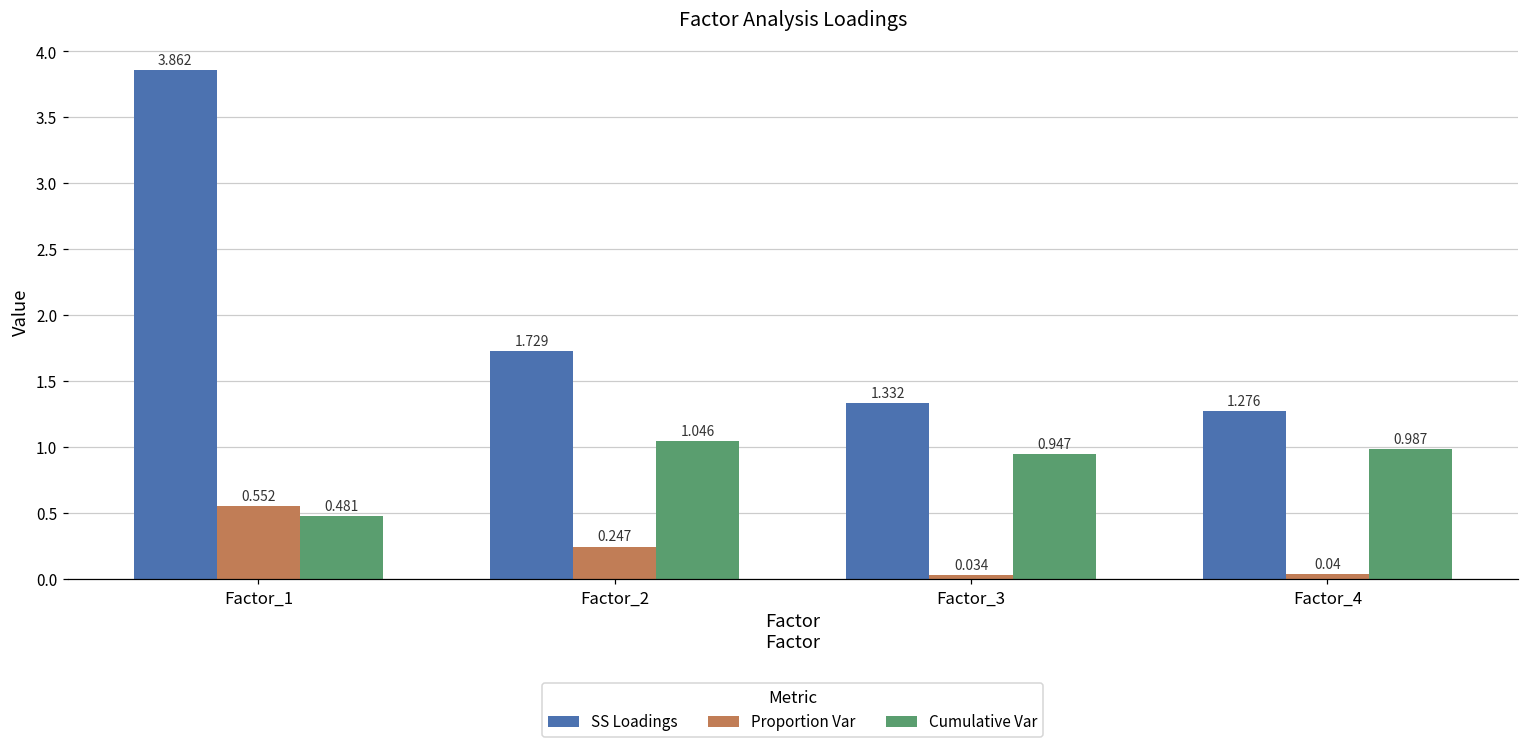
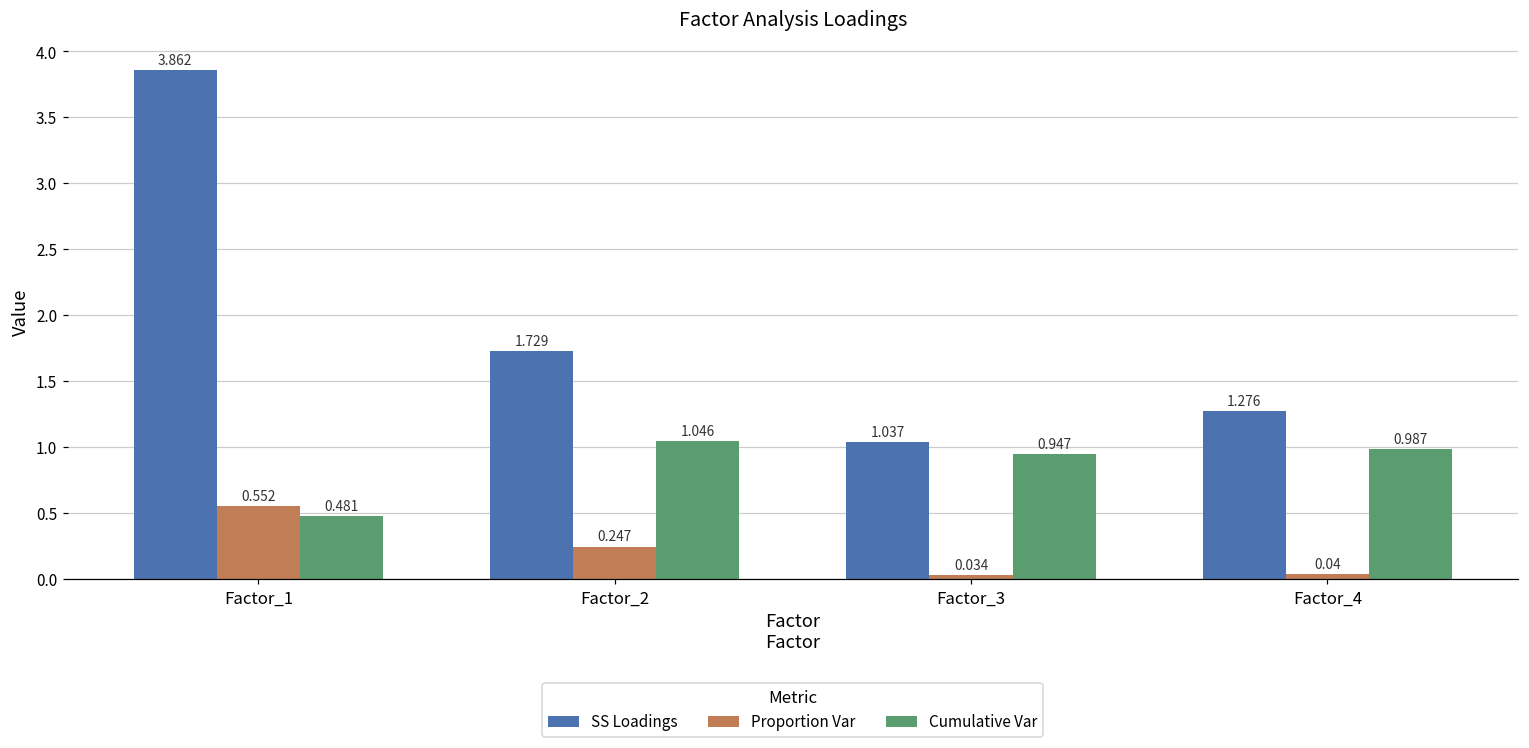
SS Loadings, Factor_3: 1.332 -> 1.037
